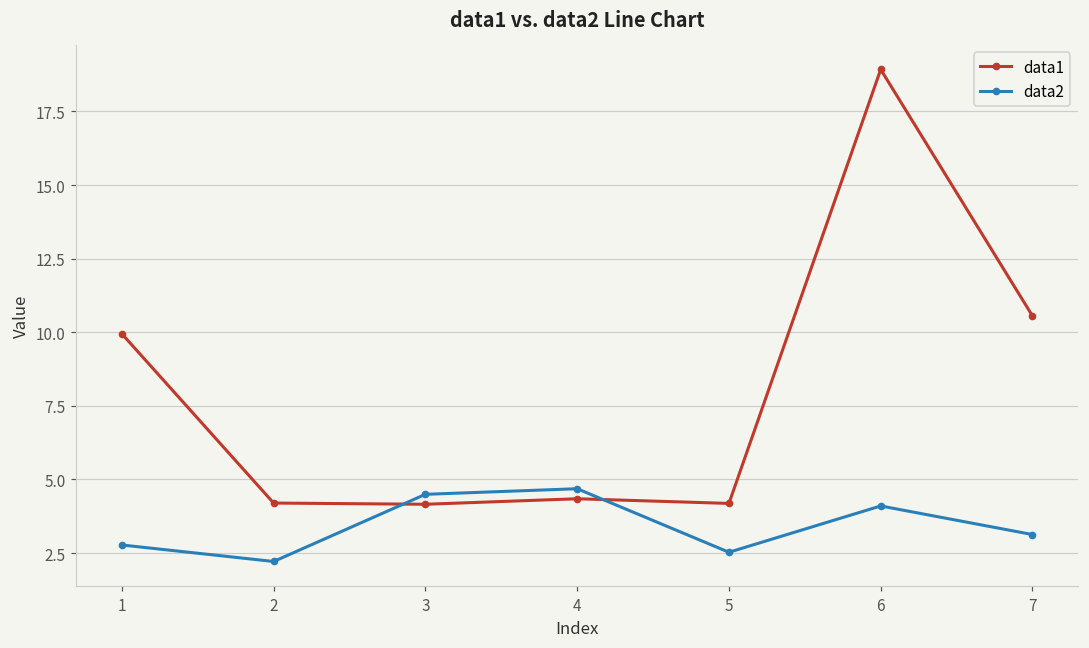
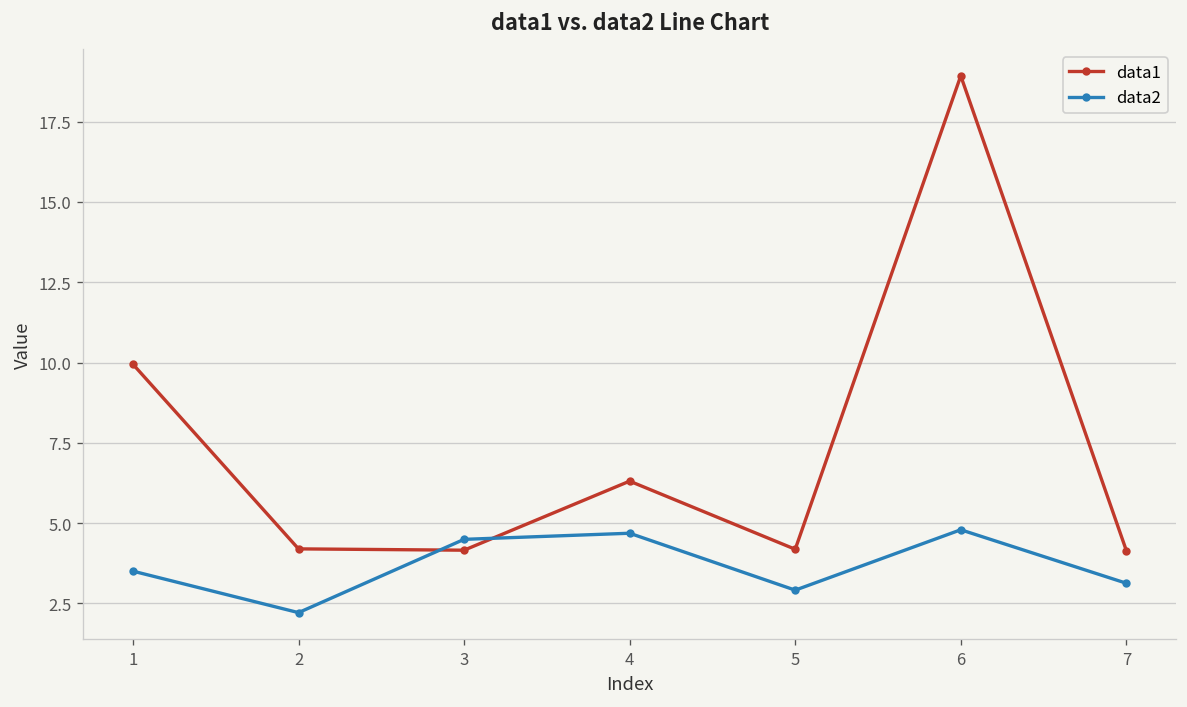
data2, 1: 2.8 -> 3.5
data1, 4: 4.3 -> 6.3
data2, 5: 2.5 -> 2.9
data2, 6: 4.1 -> 4.8
data1, 7: 10.6 -> 4.1
